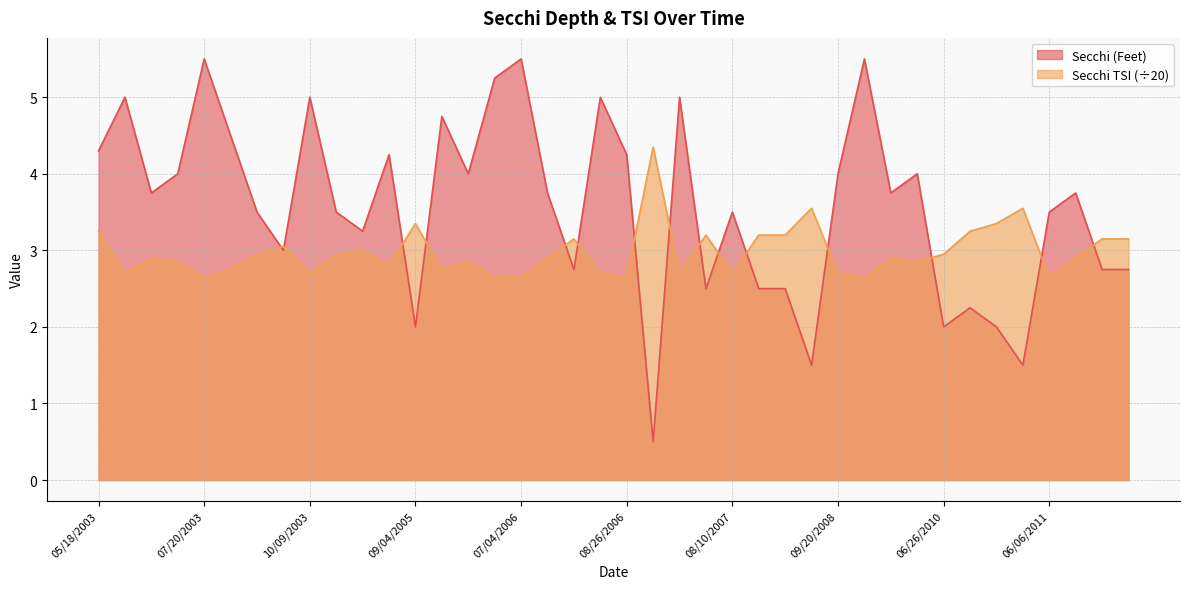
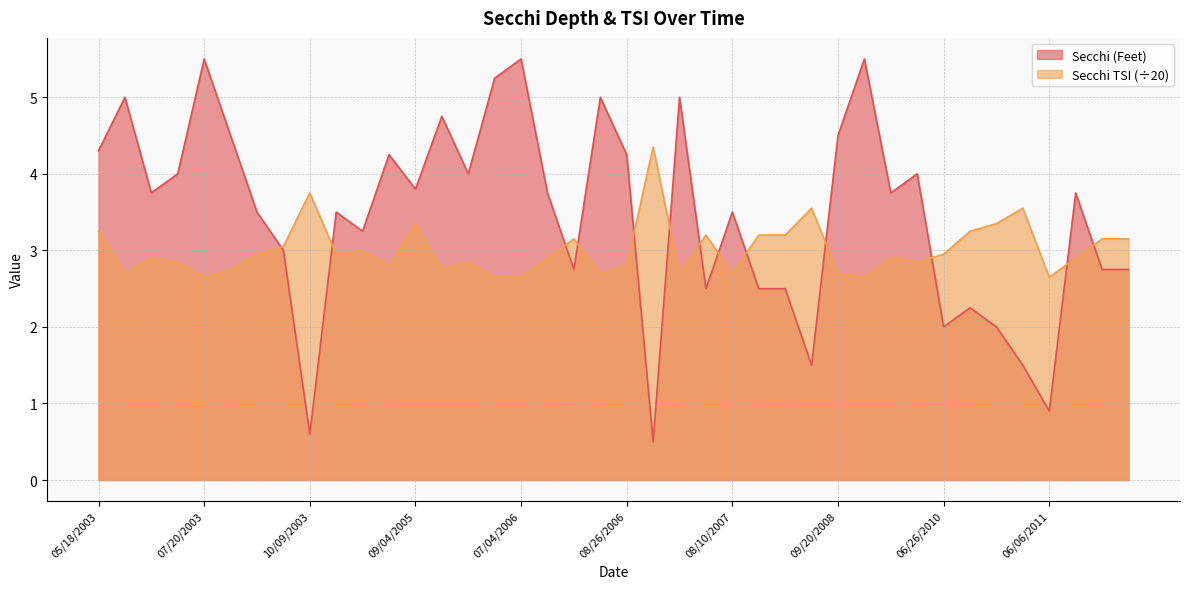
Secchi (Feet), 10/09/2003: 5.0 -> 0.6
Secchi TSI (÷20), 10/09/2003: 2.7 -> 3.8
Secchi (Feet), 09/04/2005: 2.0 -> 3.8
Secchi TSI (÷20), 08/26/2006: 2.7 -> 2.8
Secchi (Feet), 09/20/2008: 4.0 -> 4.5
Secchi (Feet), 06/06/2011: 3.5 -> 0.9
